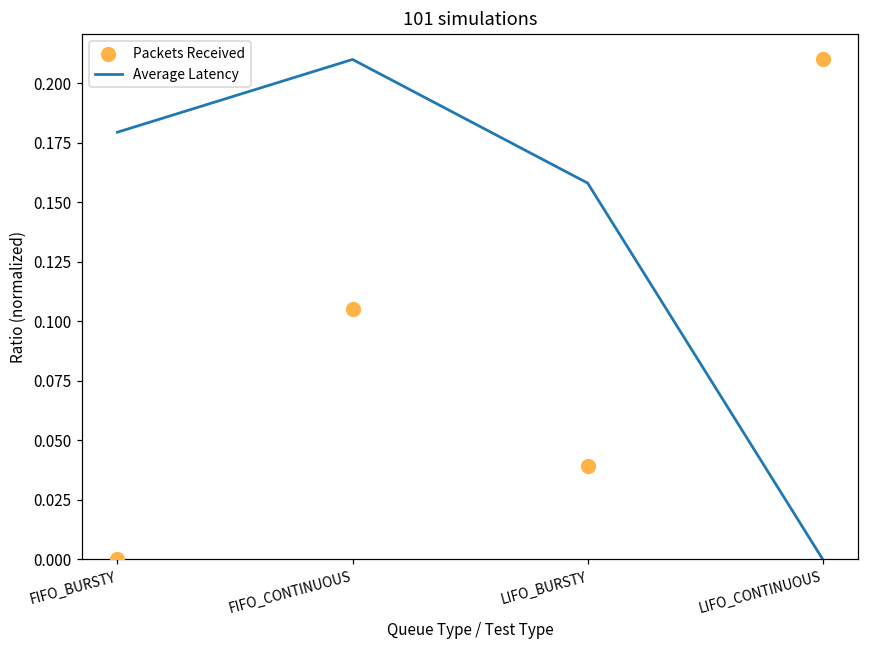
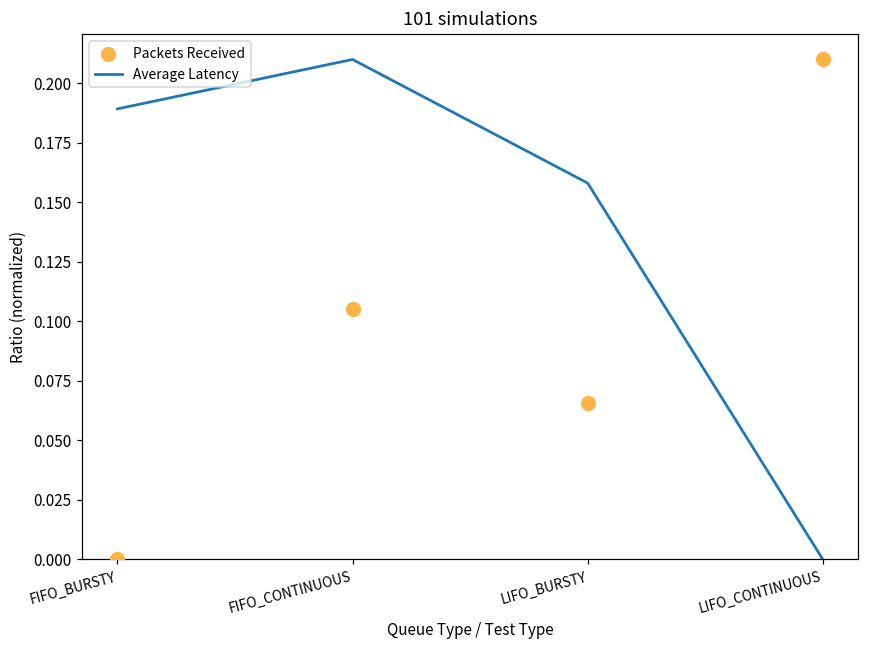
Average Latency, FIFO_BURSTY: 0.179 -> 0.189
Packets Received, LIFO_BURSTY: 0.039 -> 0.066
